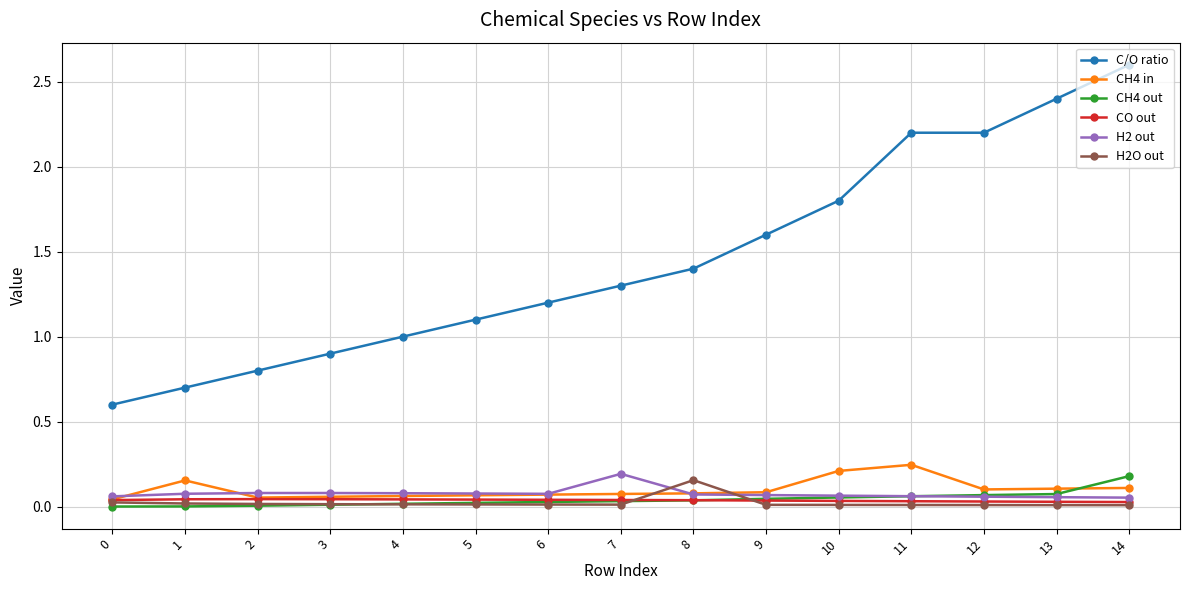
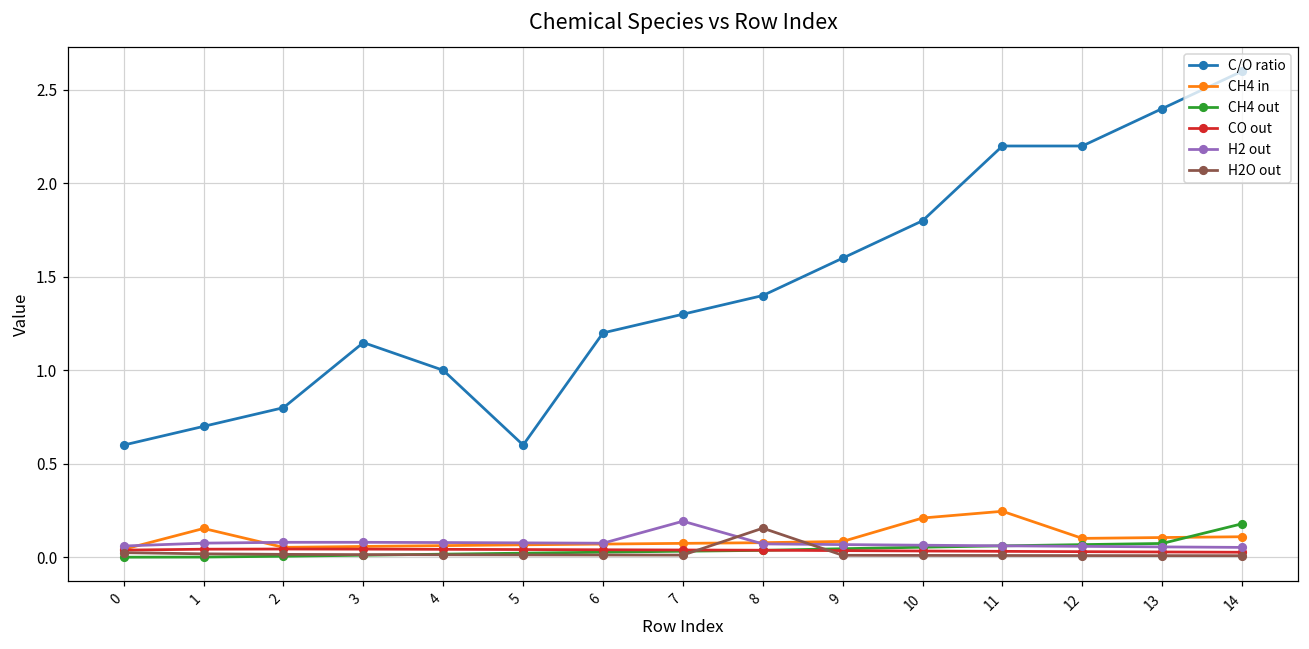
C/O ratio, 3: 0.90 -> 1.15
C/O ratio, 5: 1.1 -> 0.6
